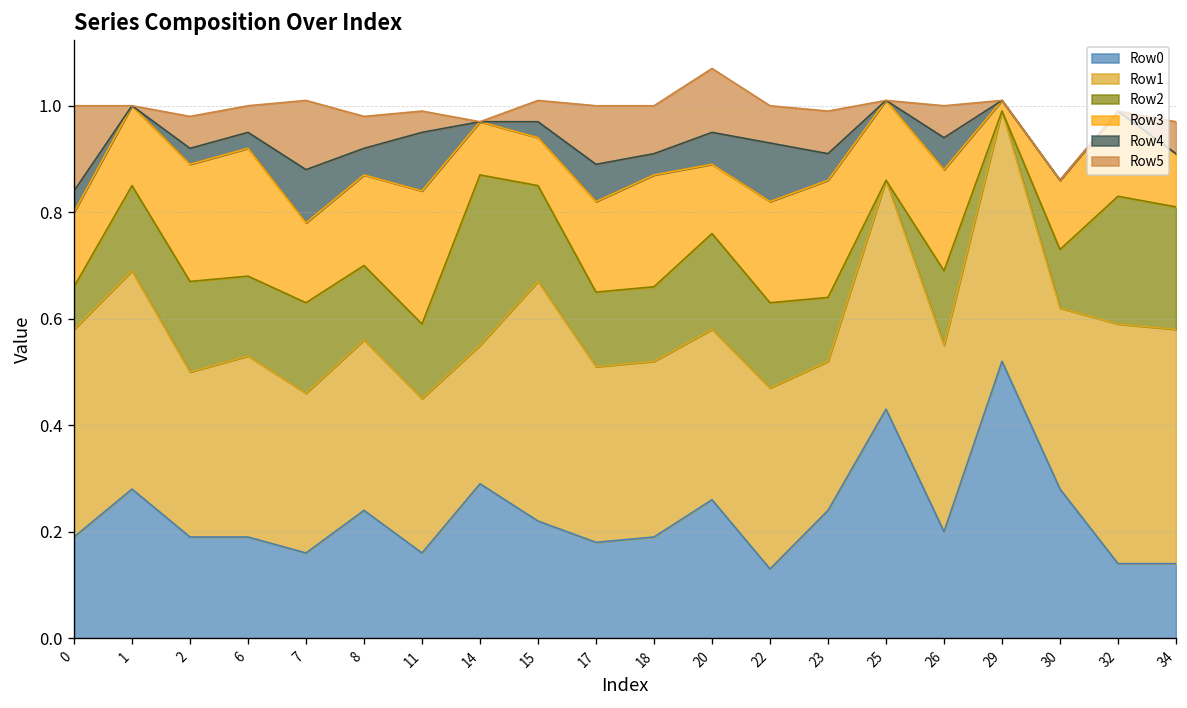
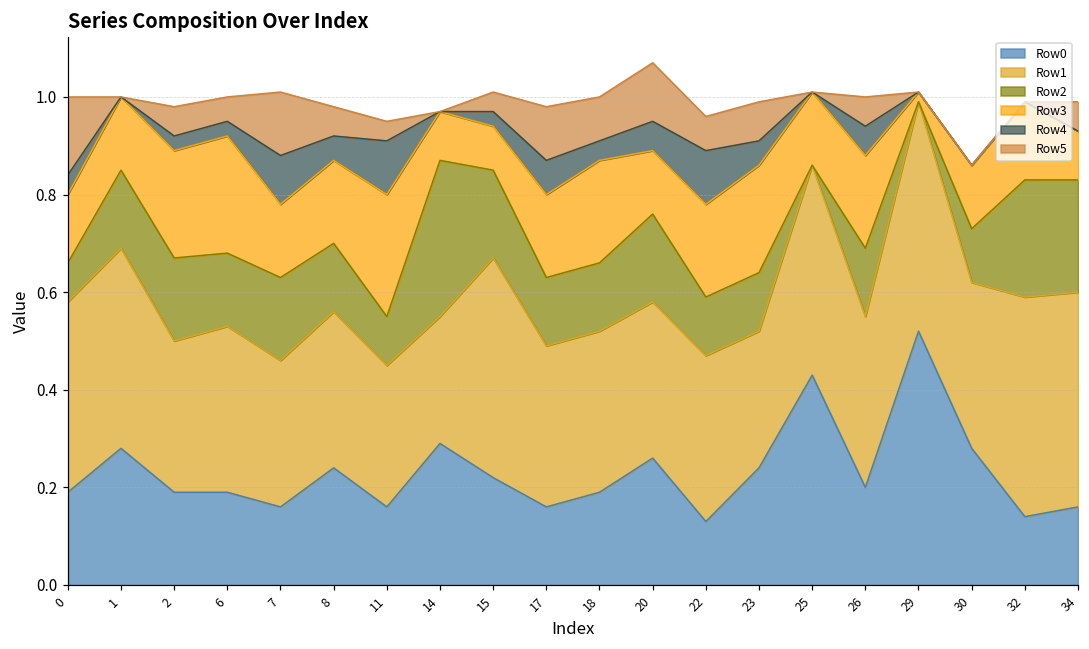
Row2, 11: 0.14 -> 0.10
Row0, 17: 0.18 -> 0.16
Row2, 22: 0.16 -> 0.12
Row0, 34: 0.14 -> 0.16
